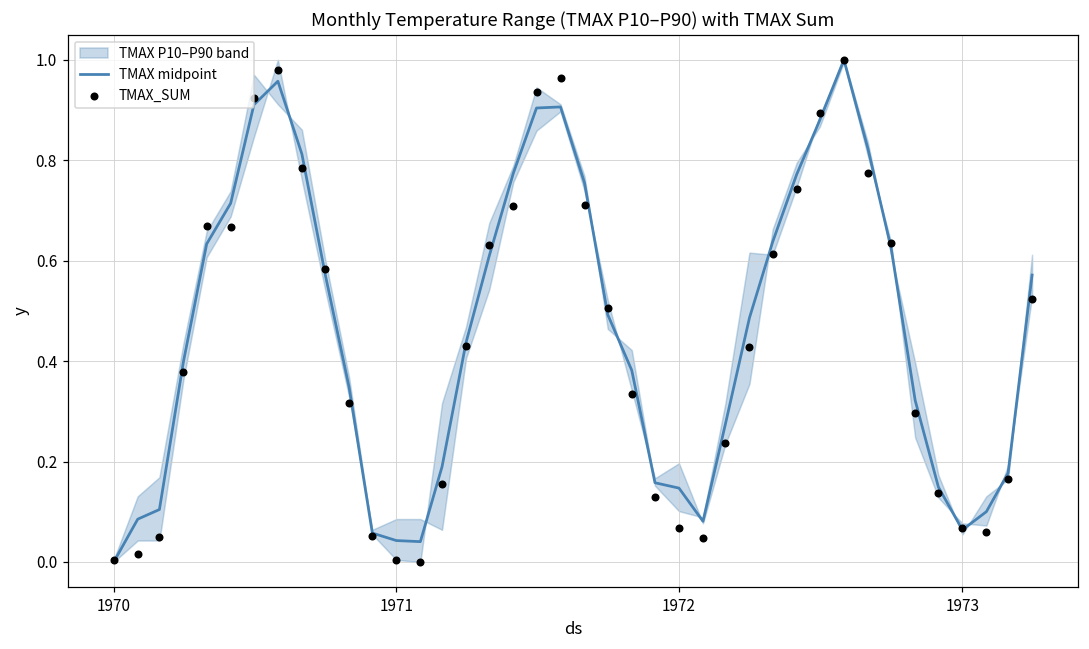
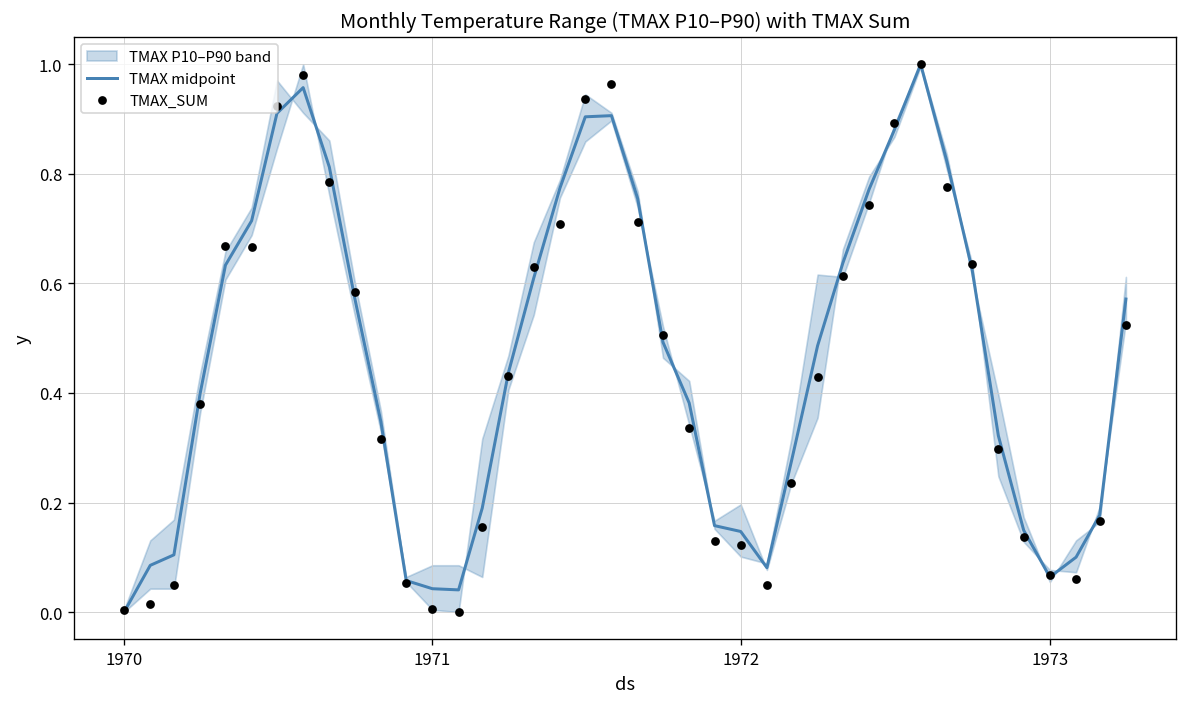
TMAX_SUM, 1972: 0.07 -> 0.12
